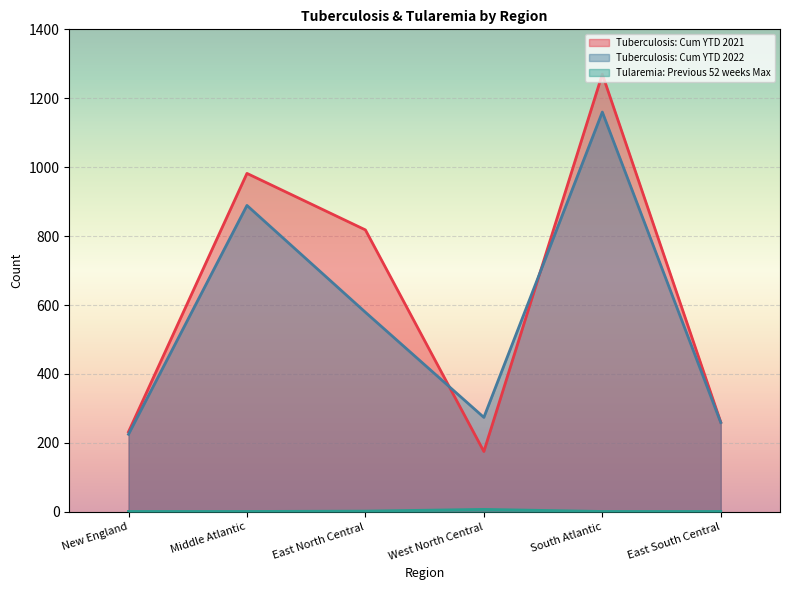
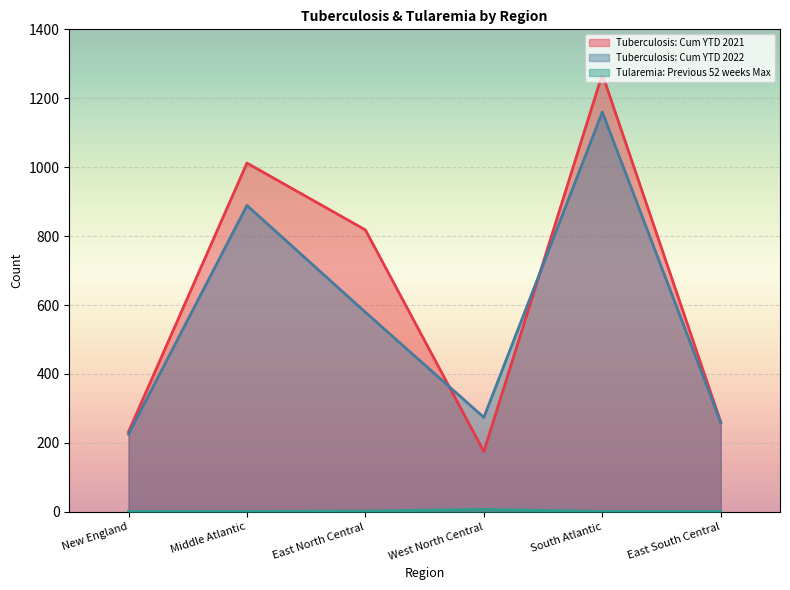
Tuberculosis: Cum YTD 2021, Middle Atlantic: 980 -> 1010
